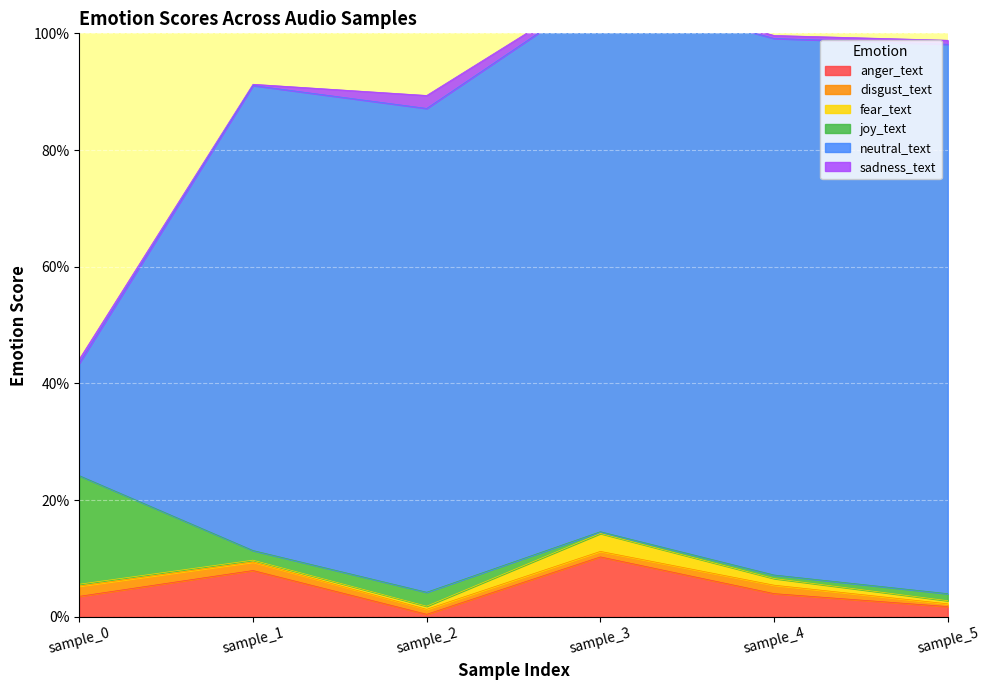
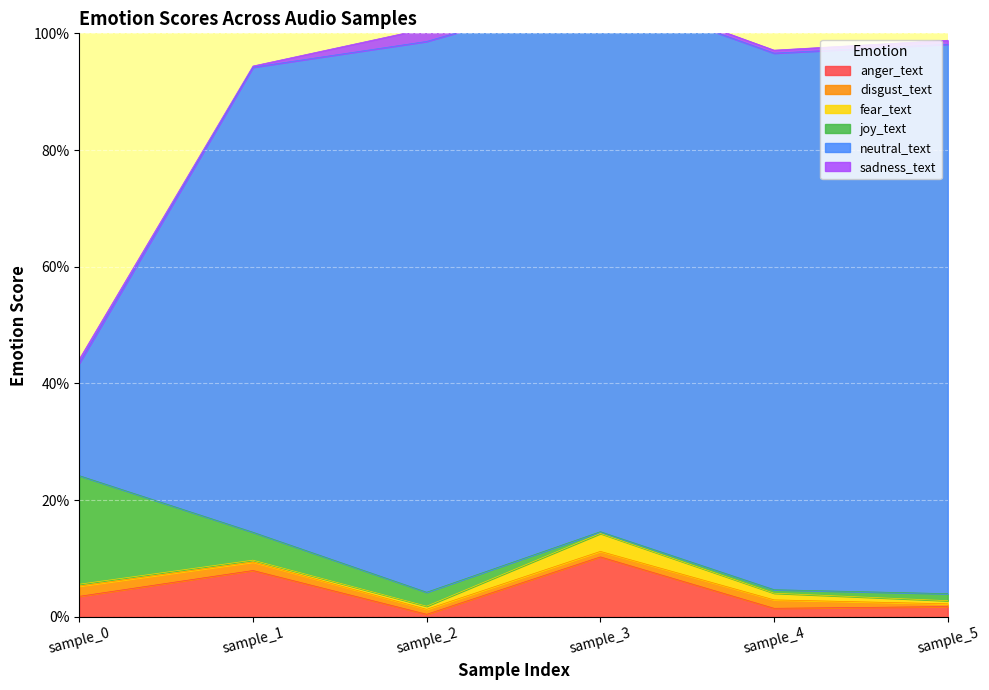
joy_text, sample_1: 2% -> 5%
neutral_text, sample_2: 83% -> 94%
anger_text, sample_4: 4% -> 1%
